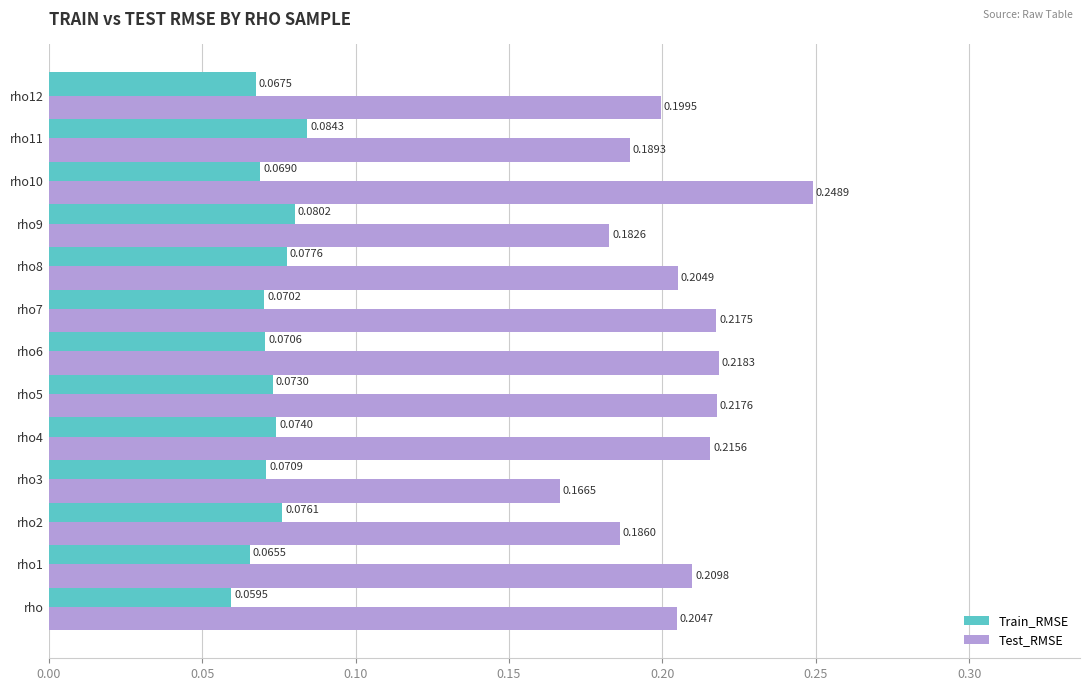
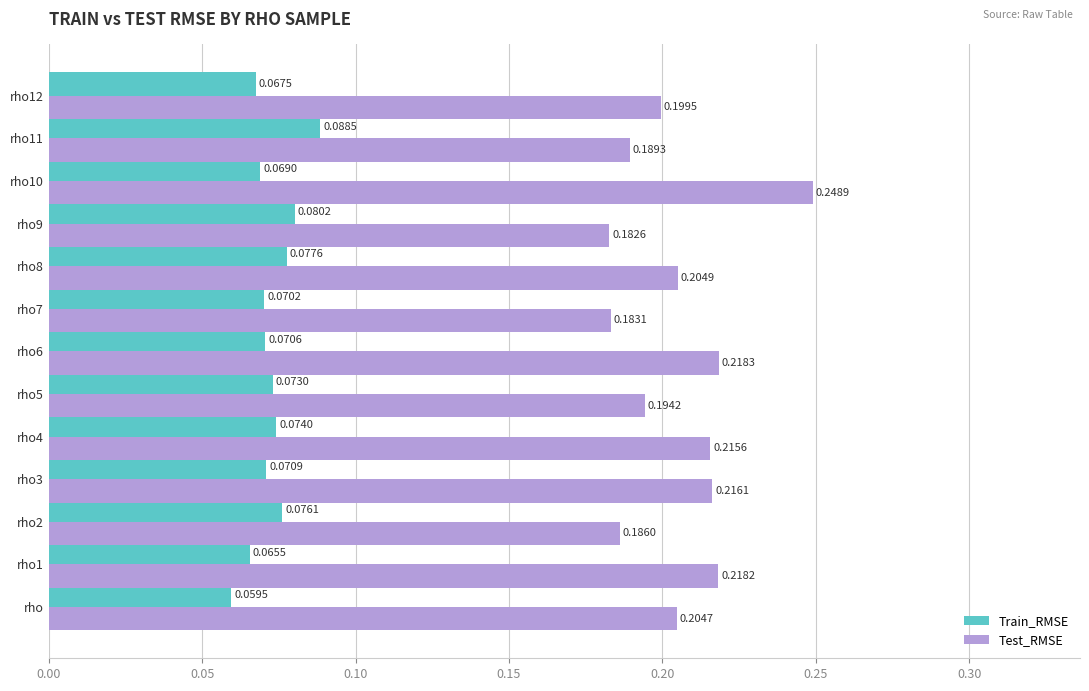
Train_RMSE, rho11: 0.0843 -> 0.0885
Test_RMSE, rho7: 0.2175 -> 0.1831
Test_RMSE, rho5: 0.2176 -> 0.1942
Test_RMSE, rho3: 0.1665 -> 0.2161
Test_RMSE, rho1: 0.2098 -> 0.2182
